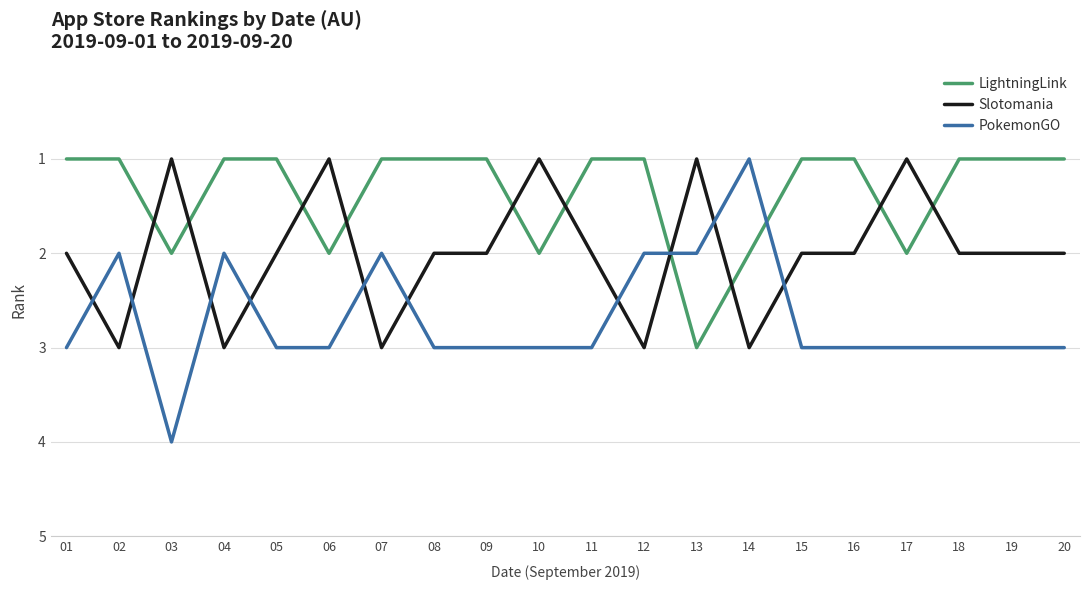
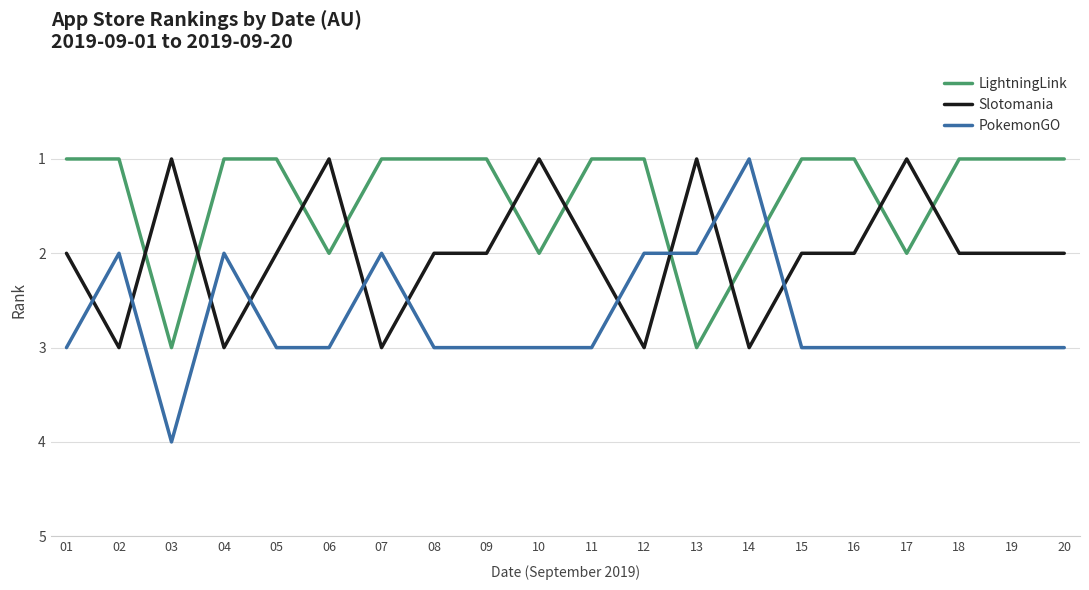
LightningLink, 03: 2 -> 3
